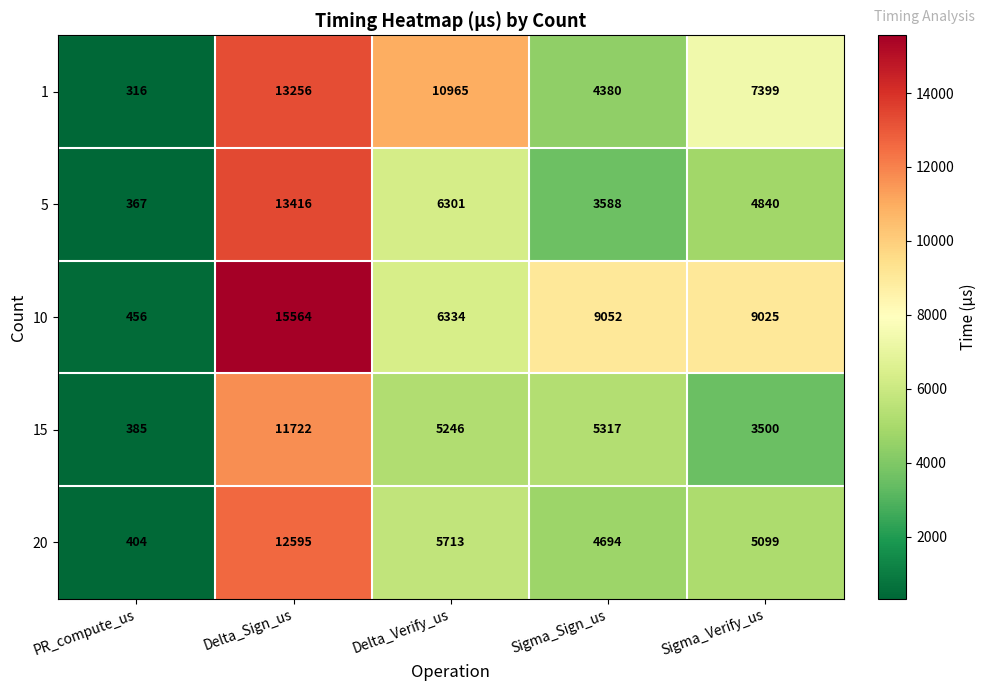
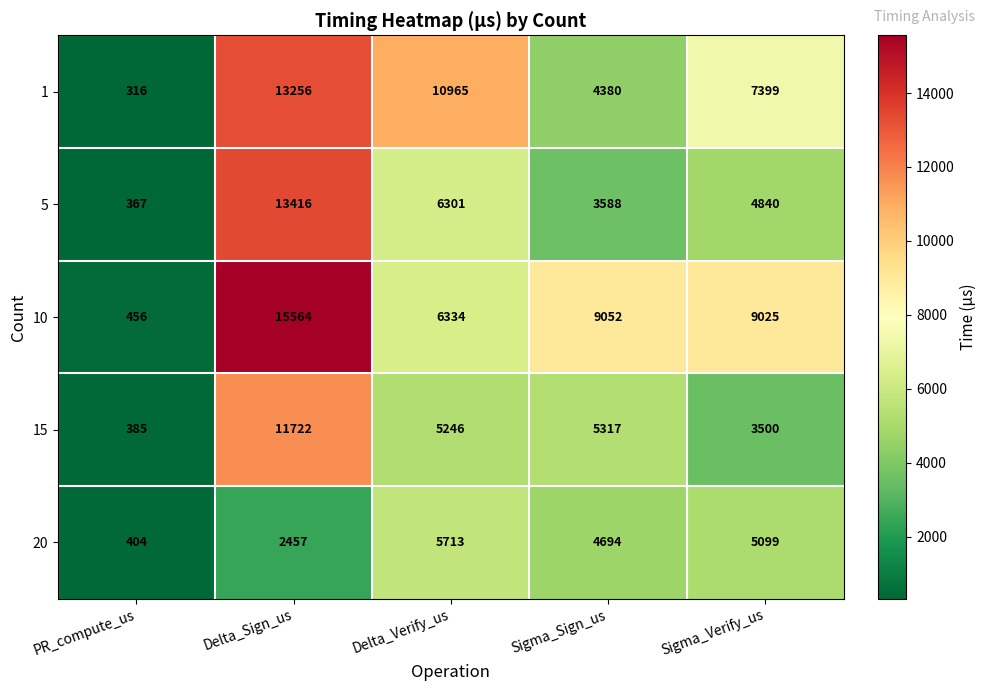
20, Delta_Sign_us: 12595 -> 2457
